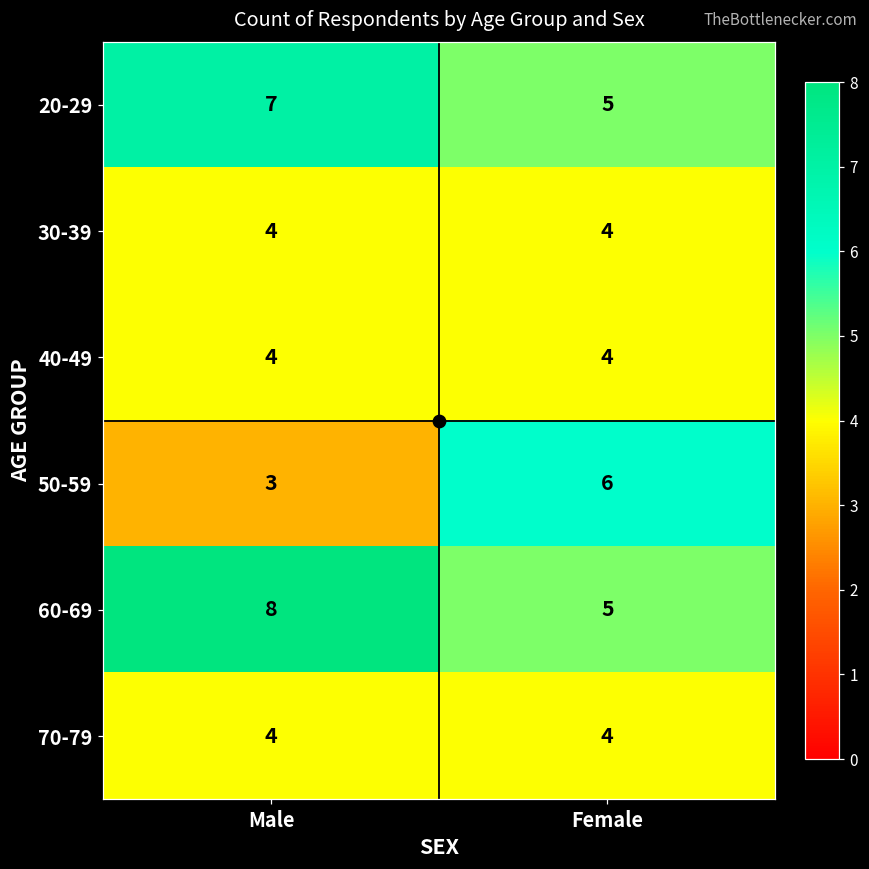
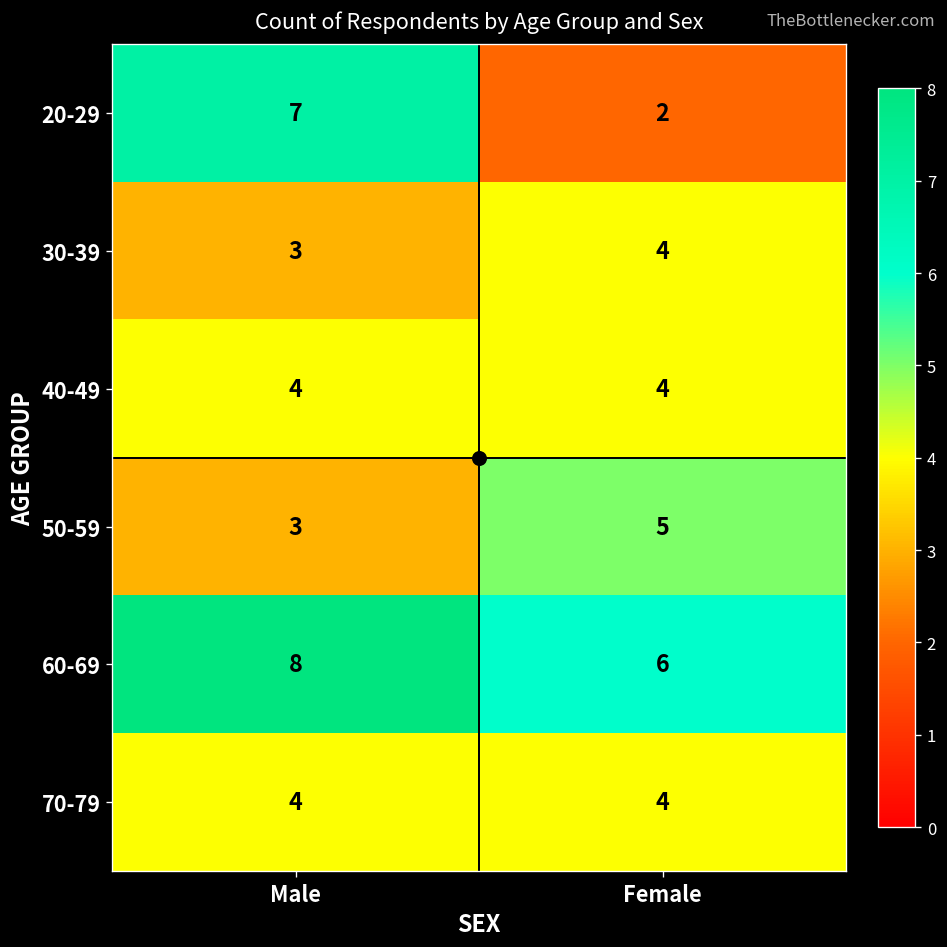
20-29, Female: 5 -> 2
30-39, Male: 4 -> 3
50-59, Female: 6 -> 5
60-69, Female: 5 -> 6
